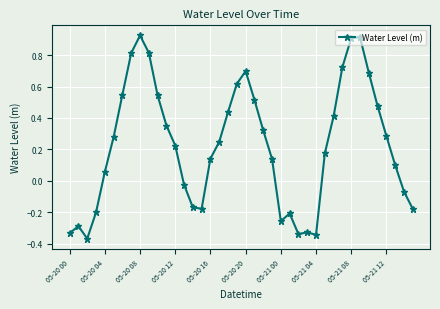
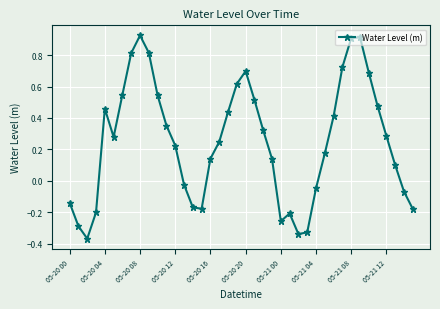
05-20 00: -0.33 -> -0.14
05-20 04: 0.06 -> 0.46
05-21 04: -0.34 -> -0.05
